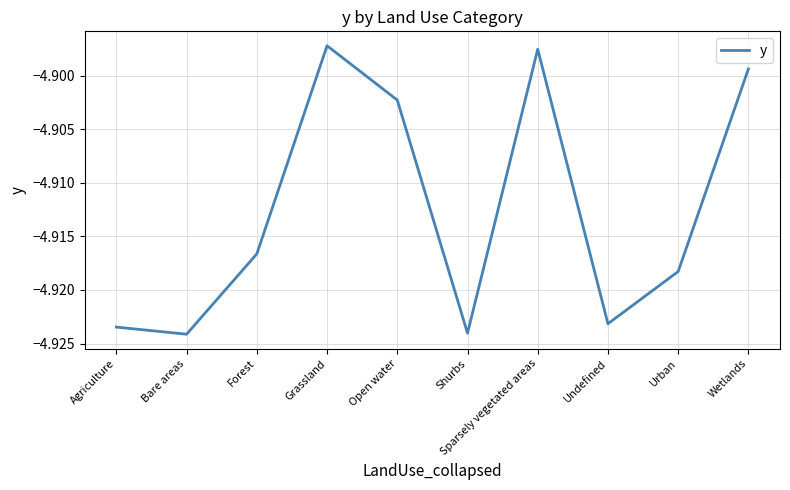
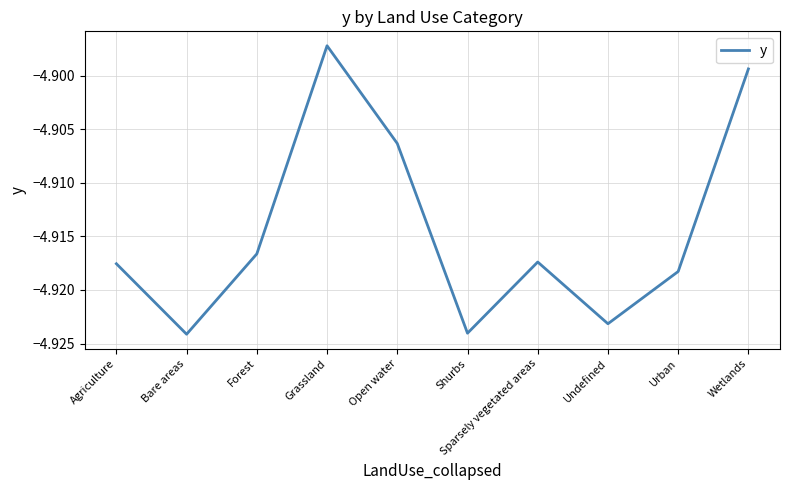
Agriculture: -4.9235 -> -4.9176
Open water: -4.9023 -> -4.9063
Sparsely vegetated areas: -4.8975 -> -4.9174
